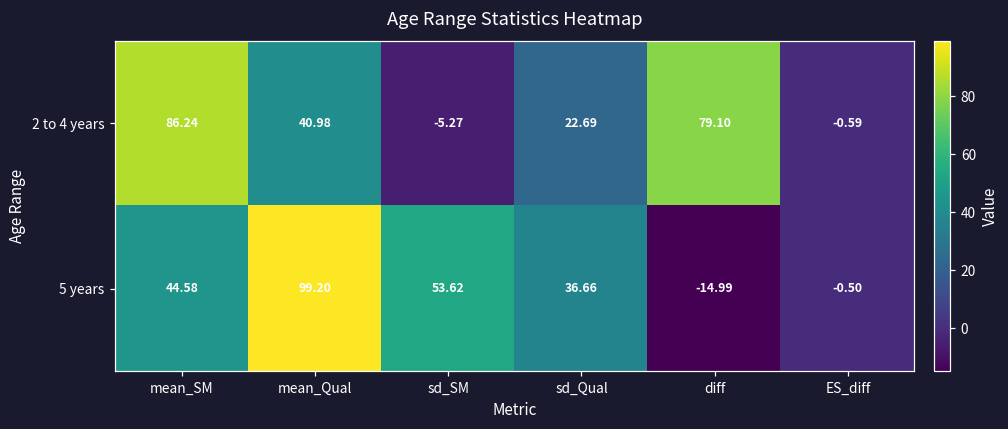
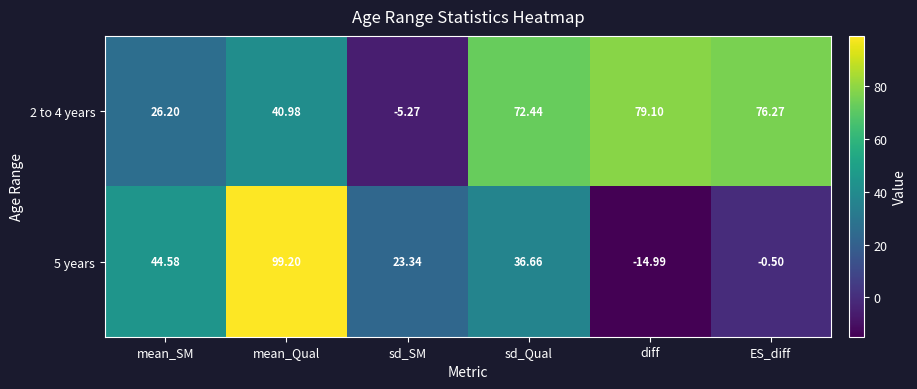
2 to 4 years, mean_SM: 86.24 -> 26.20
2 to 4 years, sd_Qual: 22.69 -> 72.44
2 to 4 years, ES_diff: -0.59 -> 76.27
5 years, sd_SM: 53.62 -> 23.34
